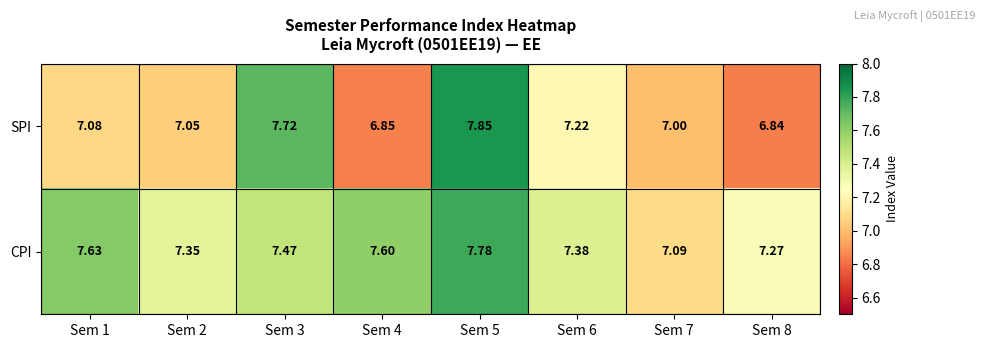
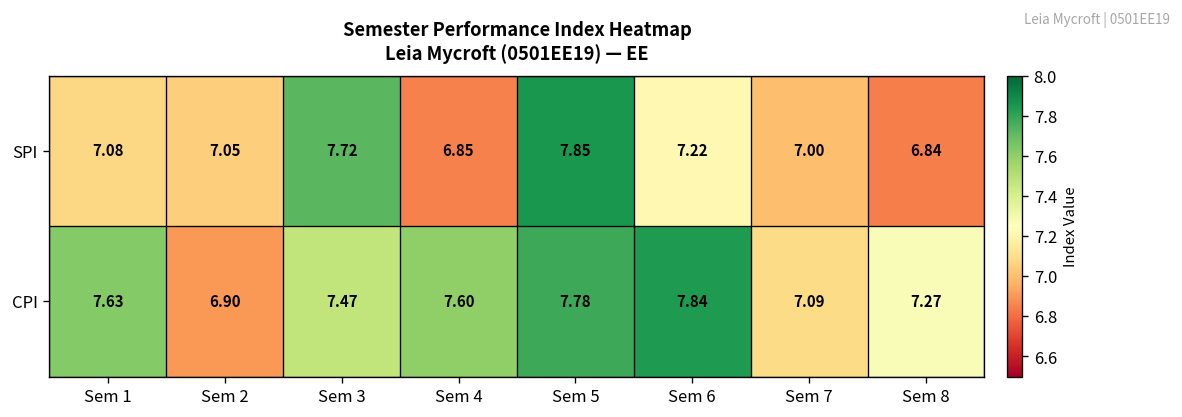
CPI, Sem 2: 7.35 -> 6.90
CPI, Sem 6: 7.38 -> 7.84
